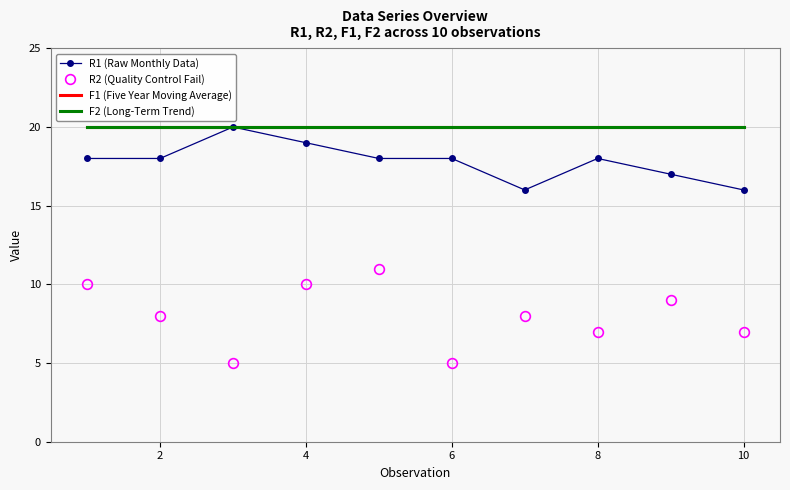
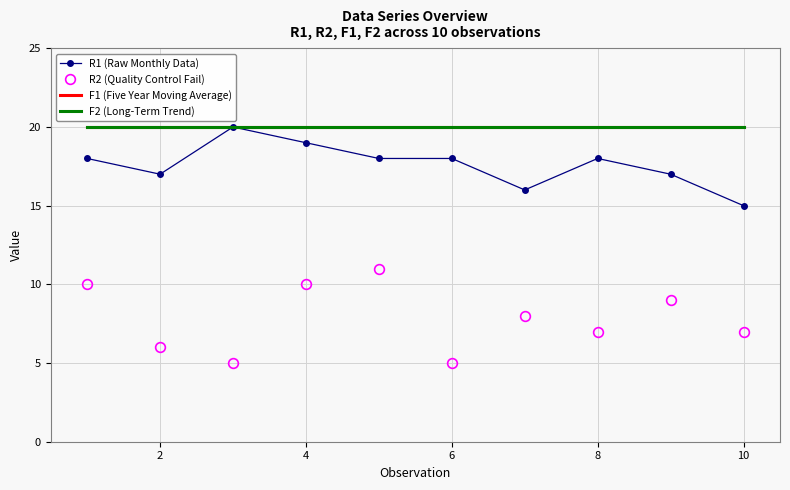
R1 (Raw Monthly Data), 2: 18 -> 17
R2 (Quality Control Fail), 2: 8 -> 6
R1 (Raw Monthly Data), 10: 16 -> 15
